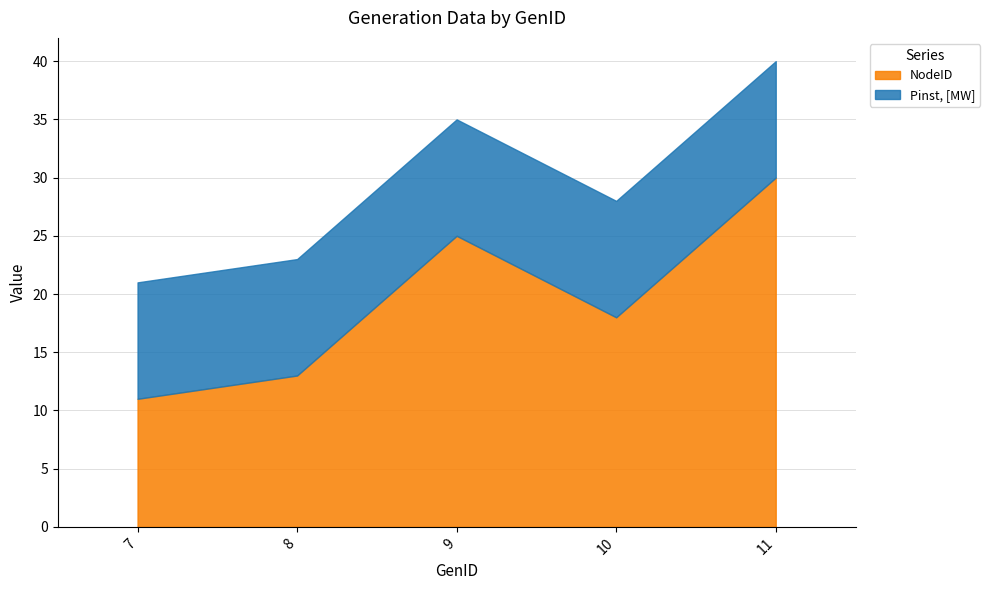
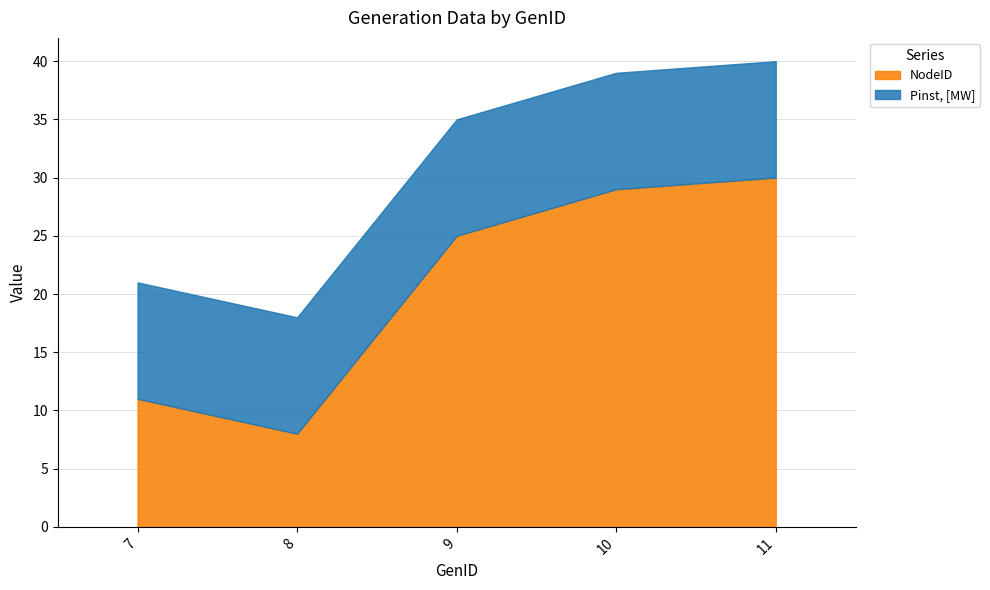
NodeID, 8: 13 -> 8
NodeID, 10: 18 -> 29
